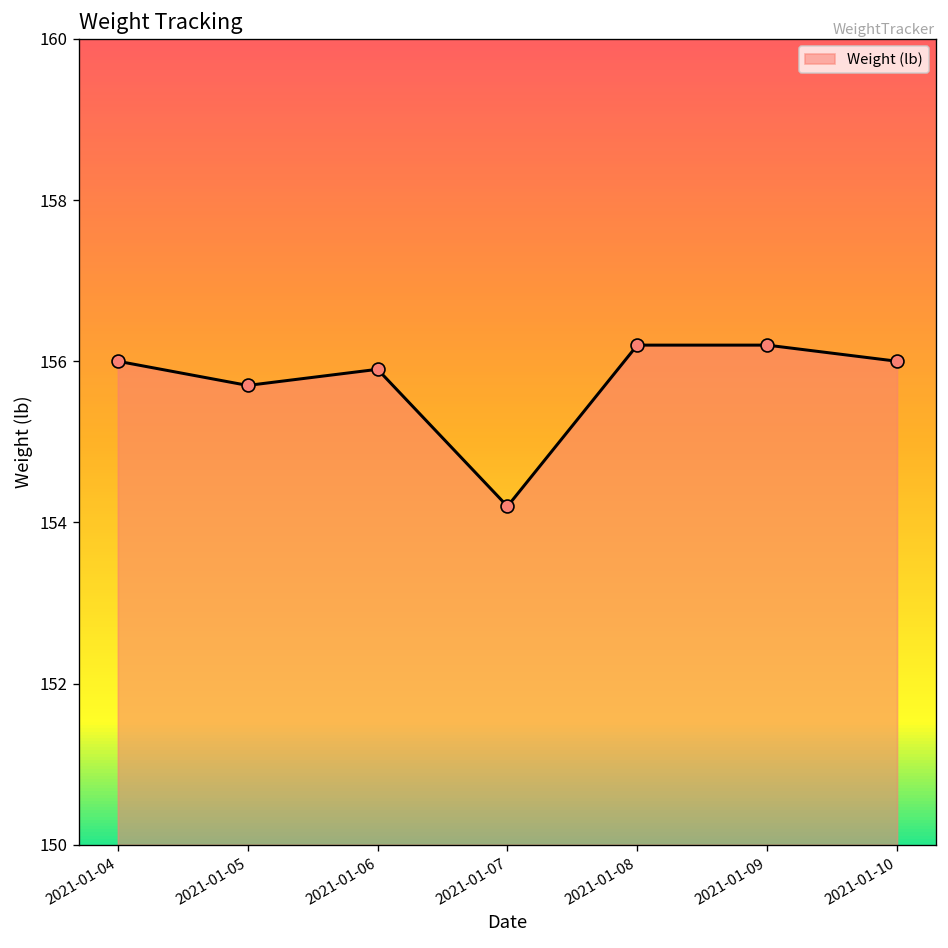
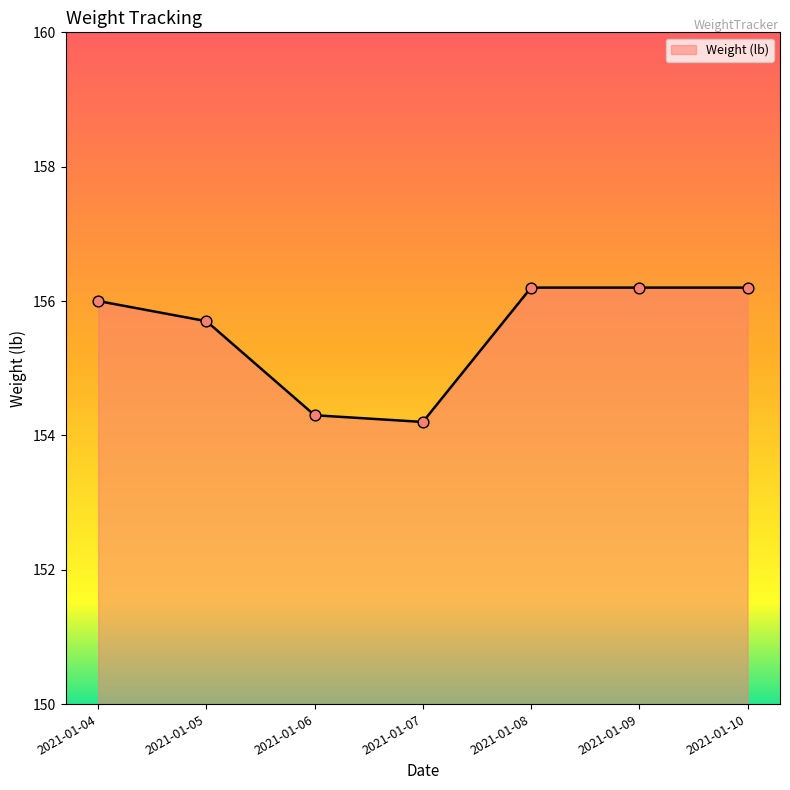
2021-01-06: 155.9 -> 154.3
2021-01-10: 156.0 -> 156.2
